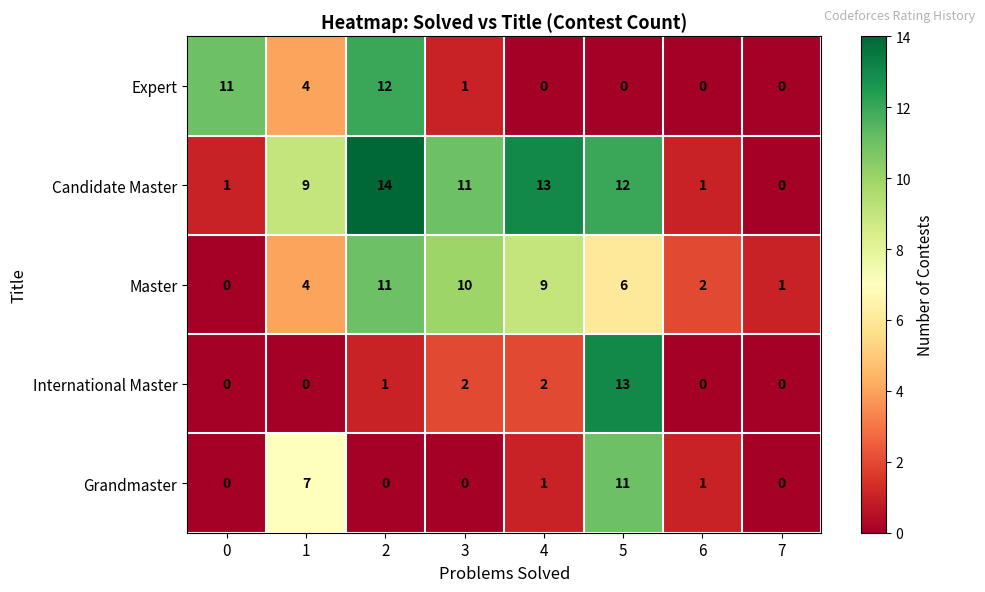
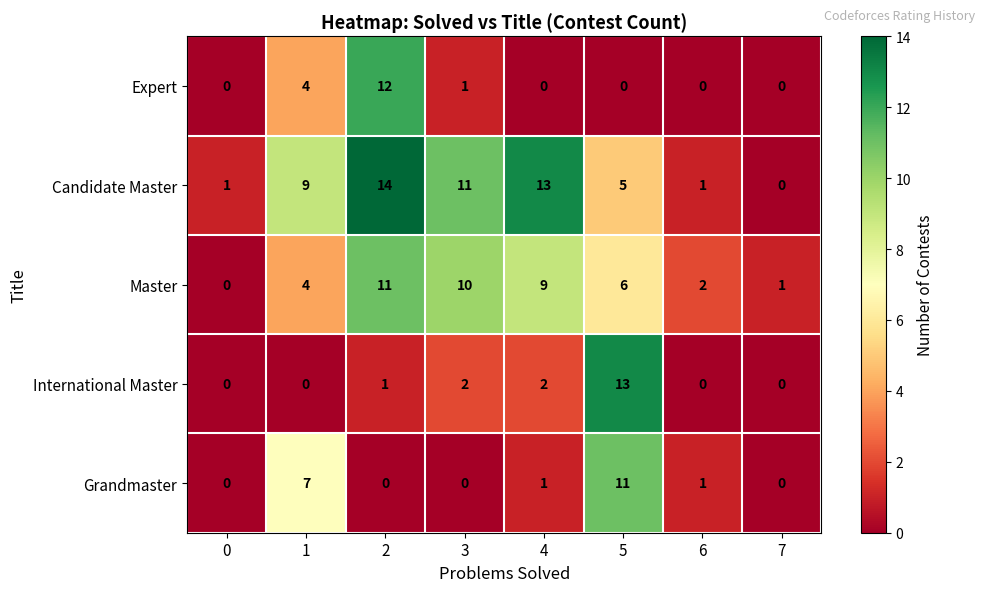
Expert, 0: 11 -> 0
Candidate Master, 5: 12 -> 5
